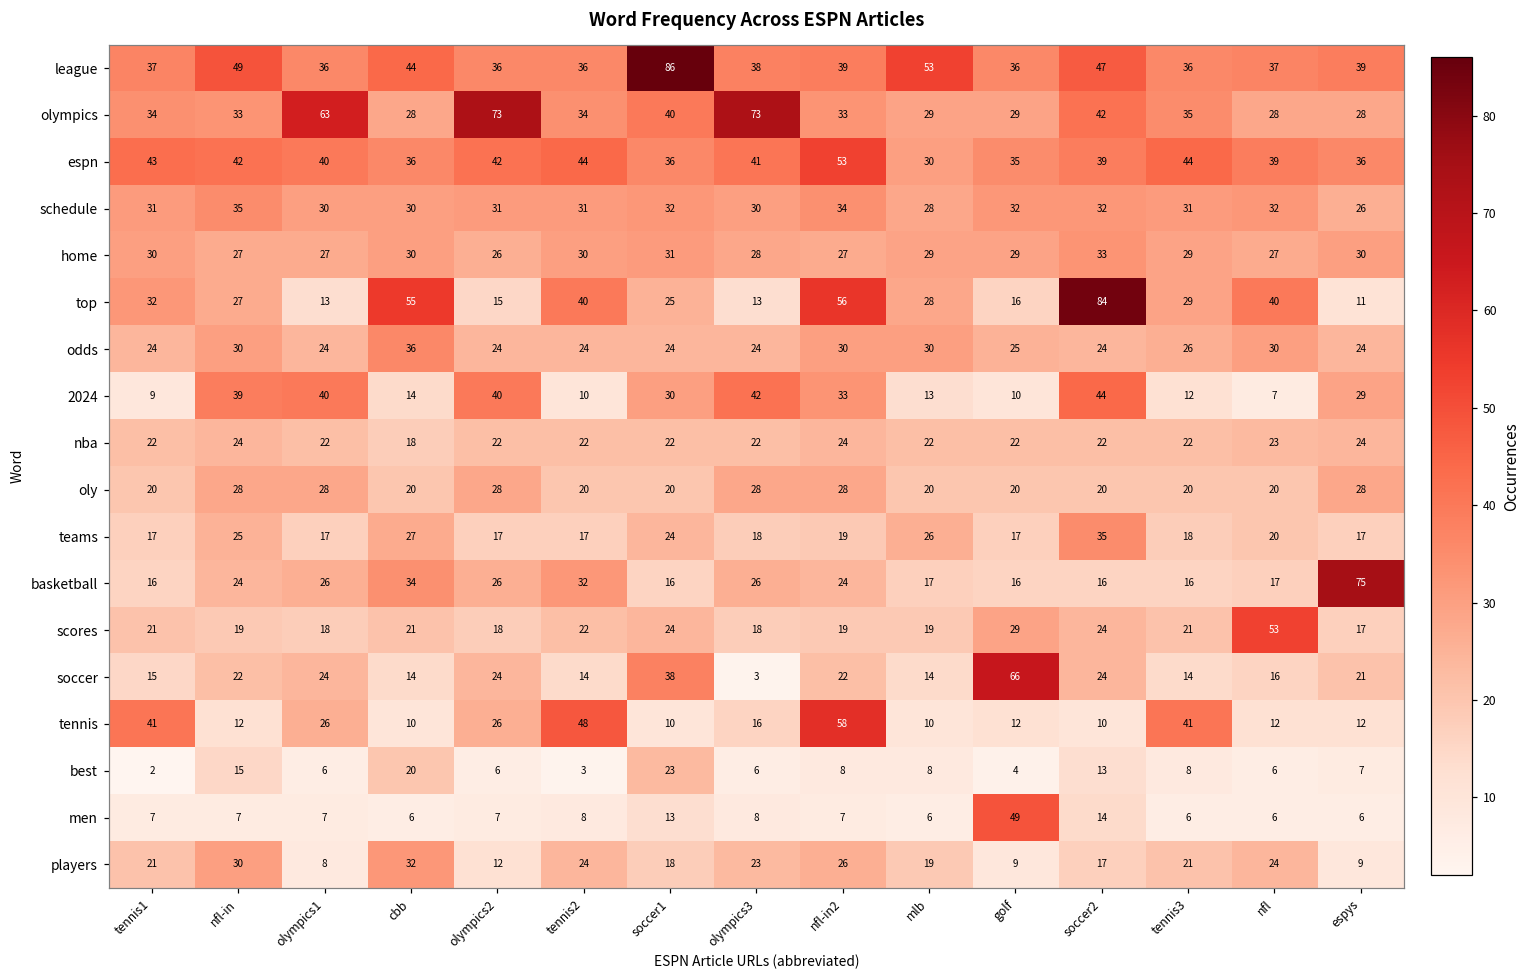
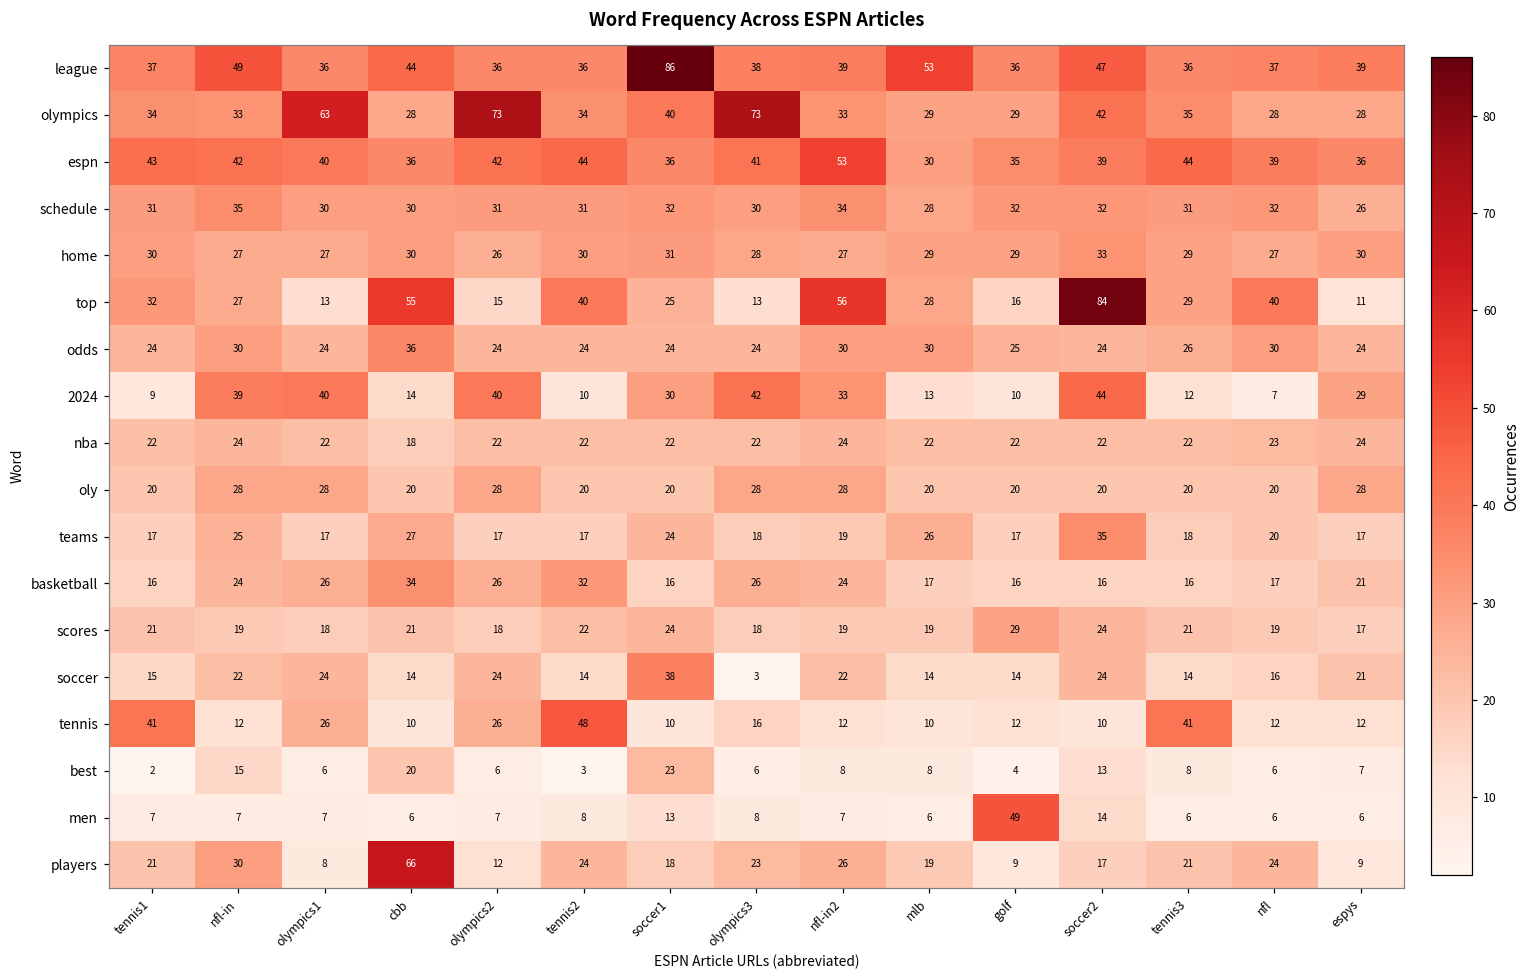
basketball, espys: 75 -> 21
scores, nfl: 53 -> 19
soccer, golf: 66 -> 14
tennis, nfl-in2: 58 -> 12
players, cbb: 32 -> 66
